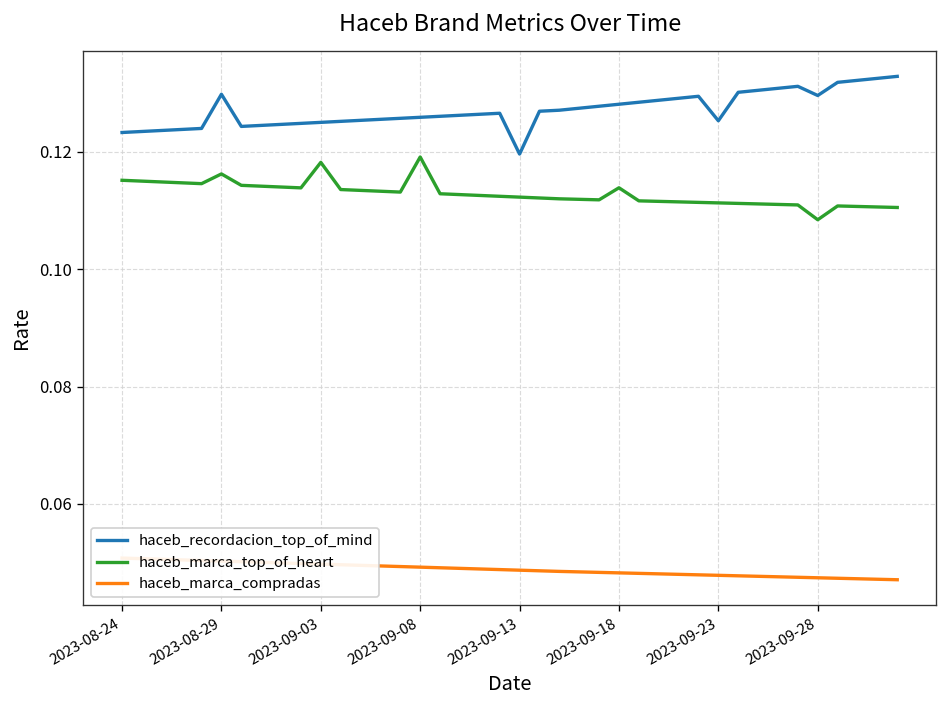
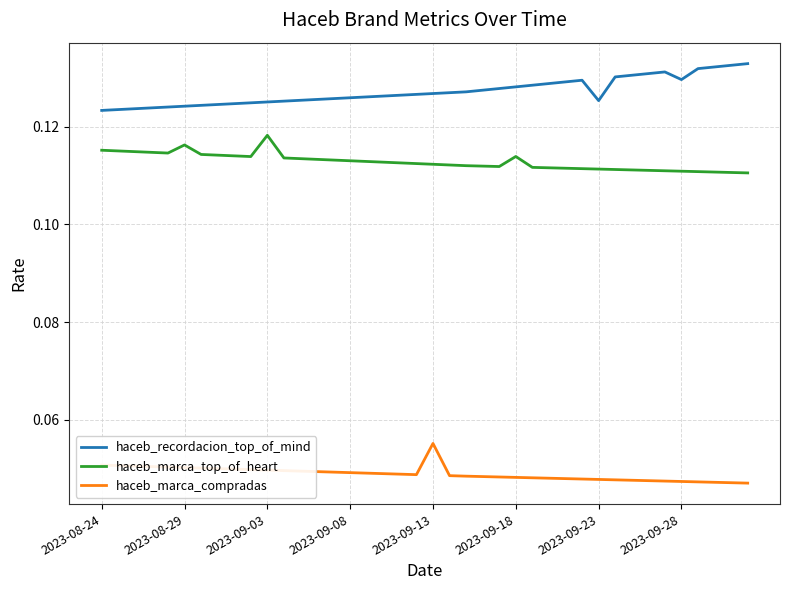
haceb_recordacion_top_of_mind, 2023-08-29: 0.130 -> 0.124
haceb_marca_top_of_heart, 2023-09-08: 0.119 -> 0.113
haceb_recordacion_top_of_mind, 2023-09-13: 0.120 -> 0.127
haceb_marca_compradas, 2023-09-13: 0.049 -> 0.055
haceb_marca_top_of_heart, 2023-09-28: 0.108 -> 0.111
